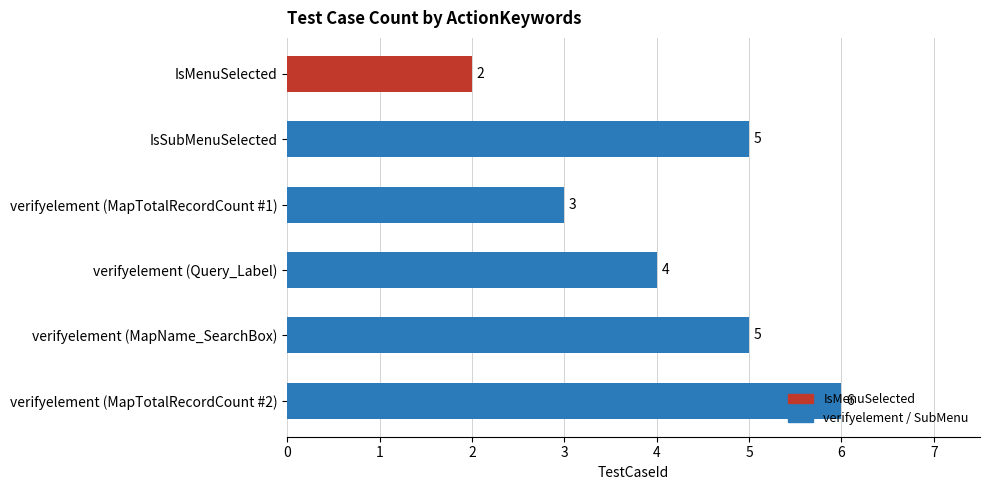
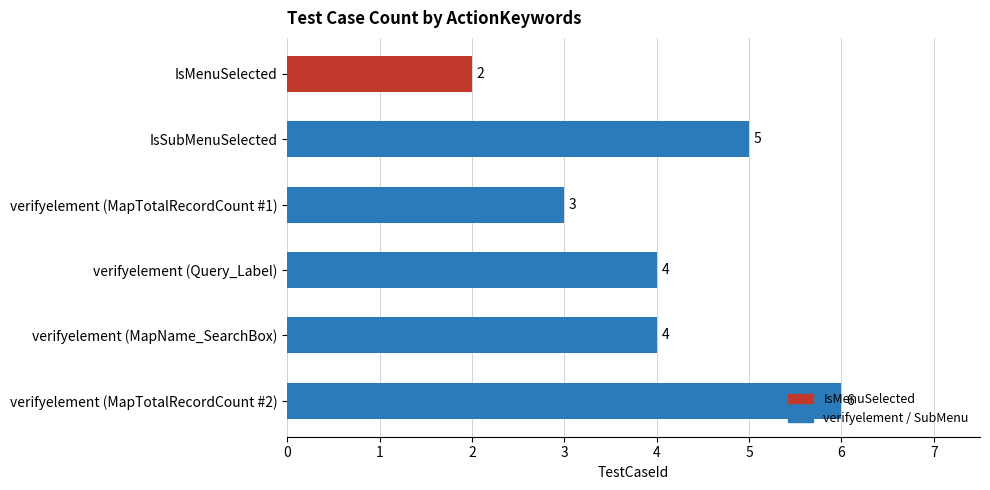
verifyelement (MapName_SearchBox): 5 -> 4
